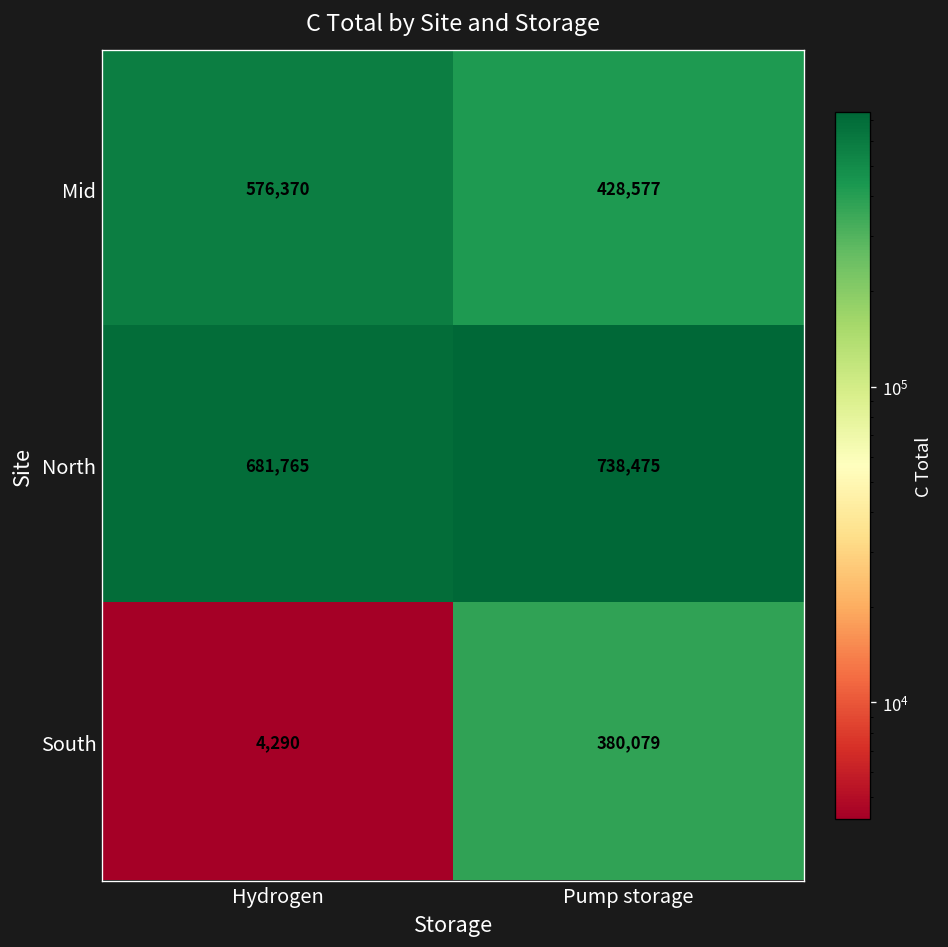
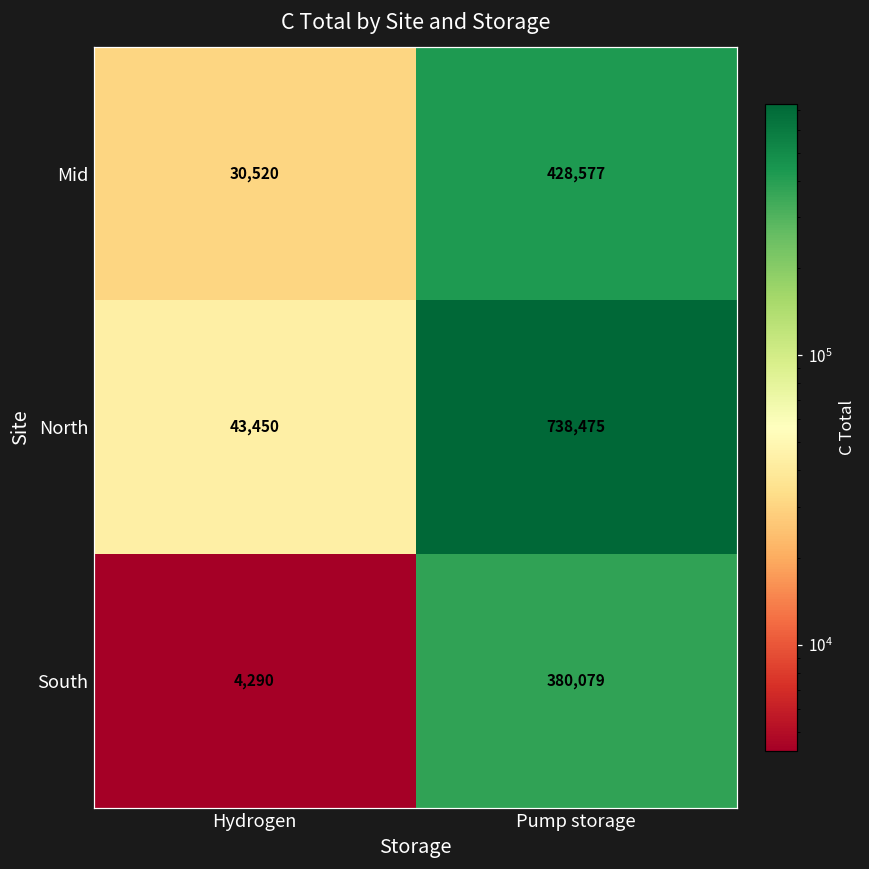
Mid, Hydrogen: 576,370 -> 30,520
North, Hydrogen: 681,765 -> 43,450
